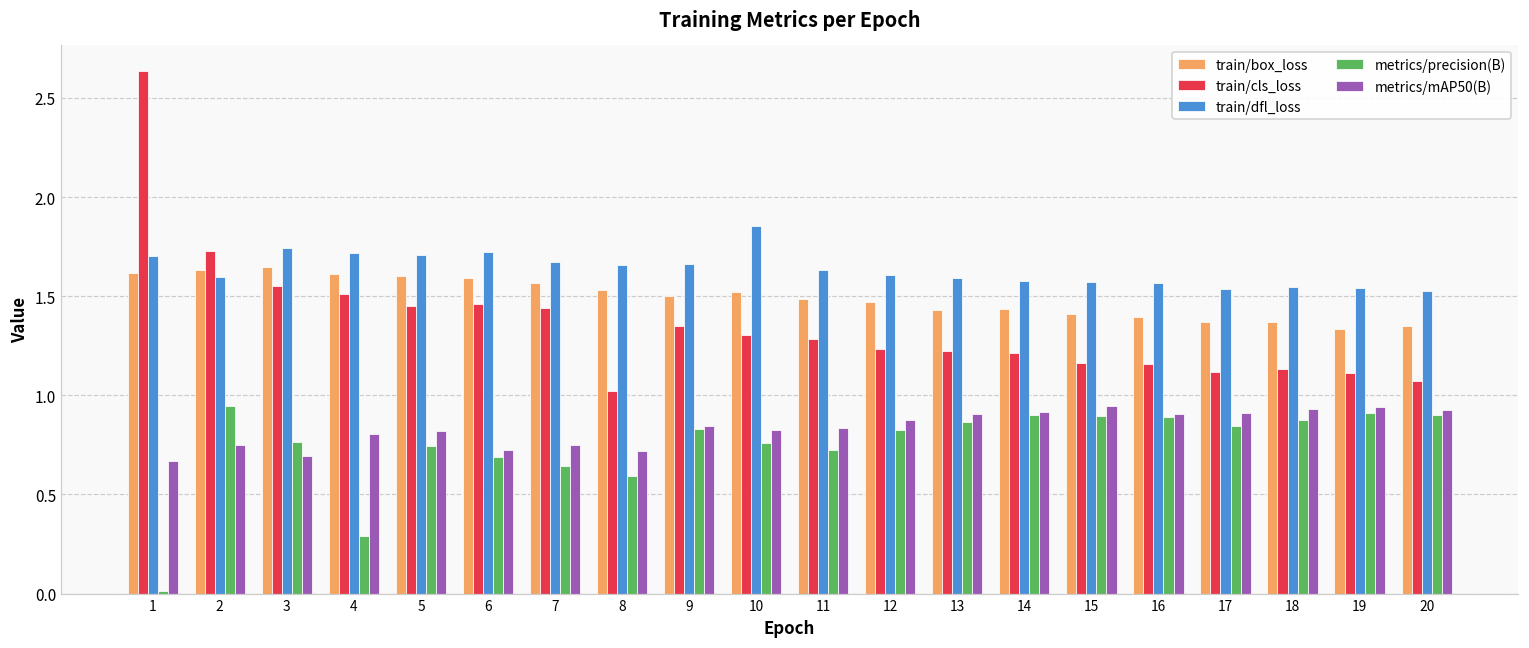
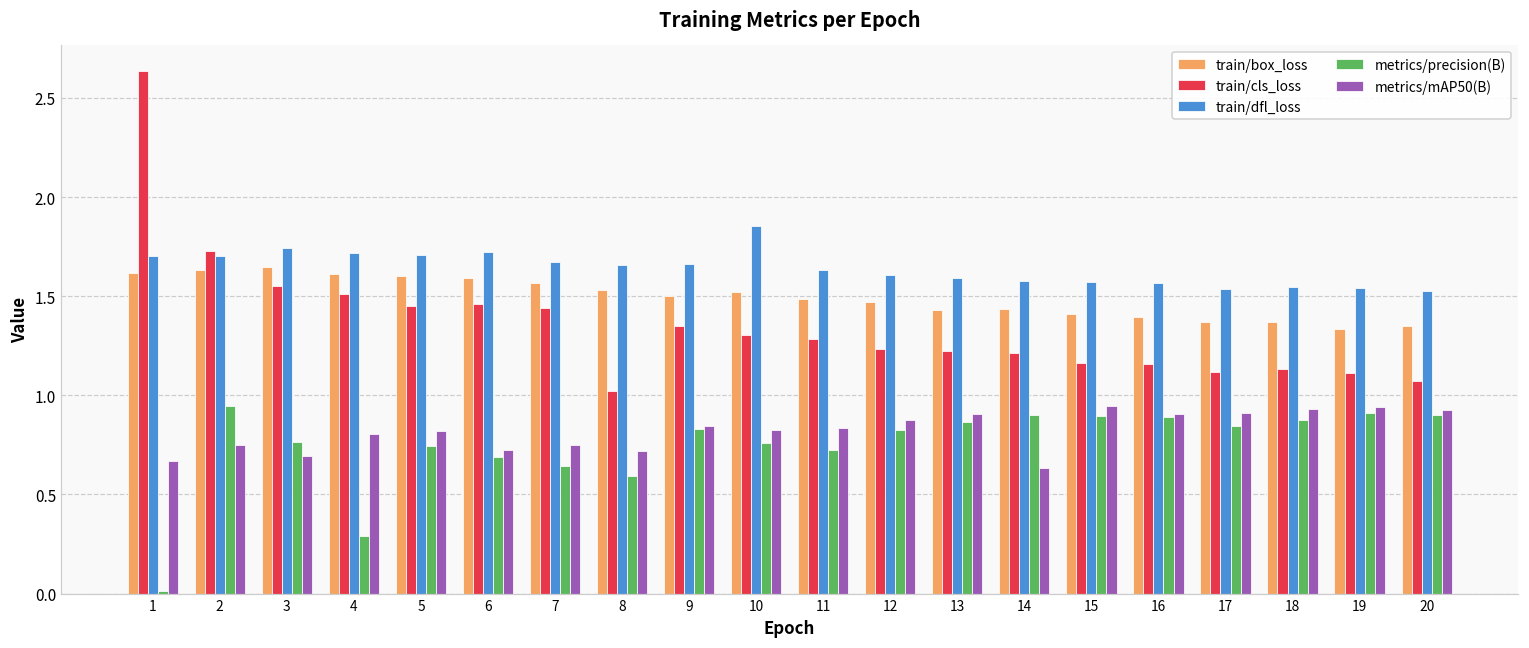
train/dfl_loss, 2: 1.59 -> 1.70
metrics/mAP50(B), 14: 0.91 -> 0.63
